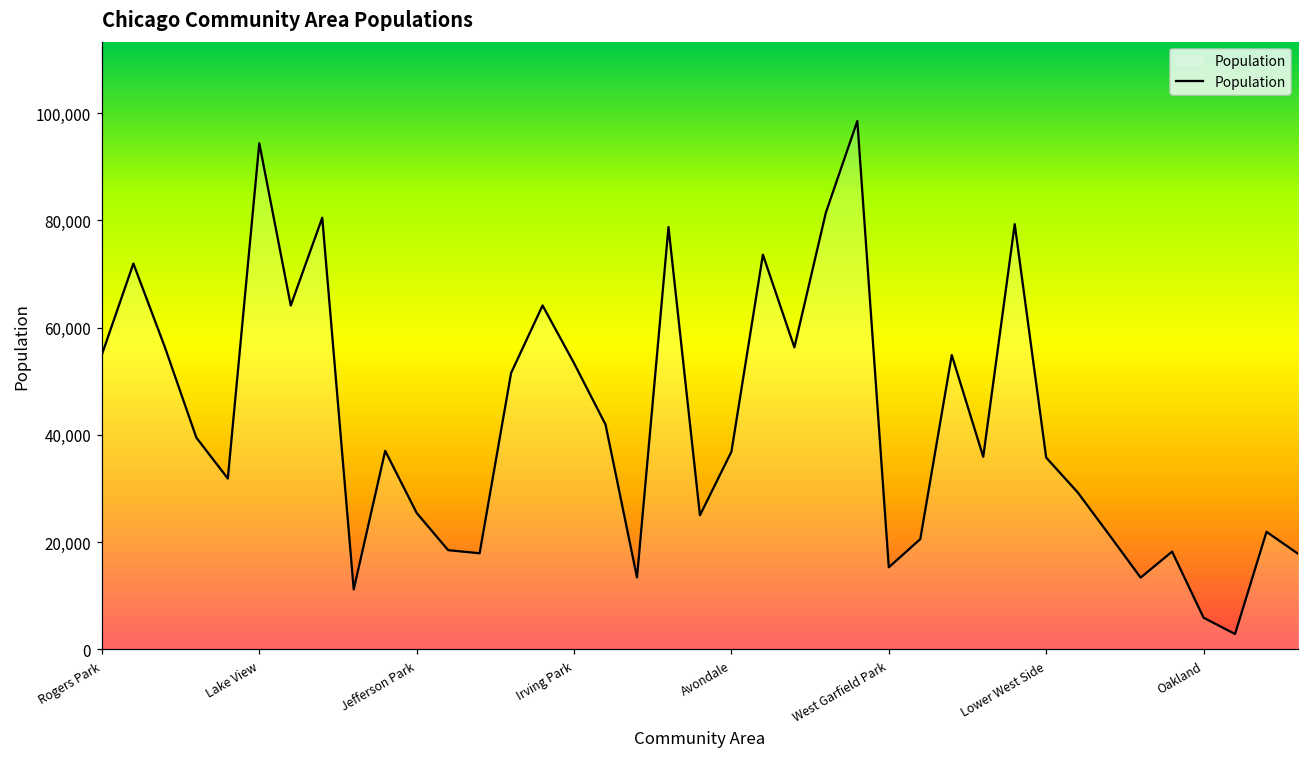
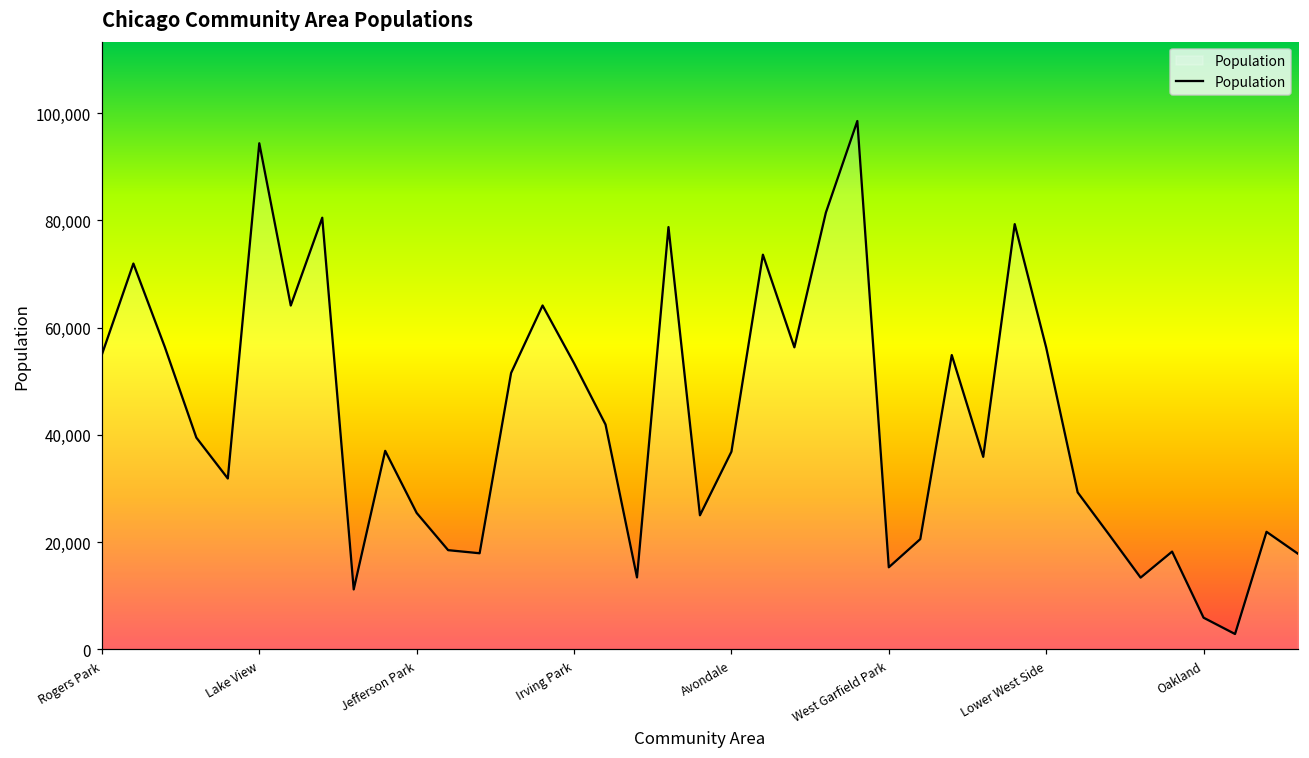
Lower West Side: 36,000 -> 56,000
